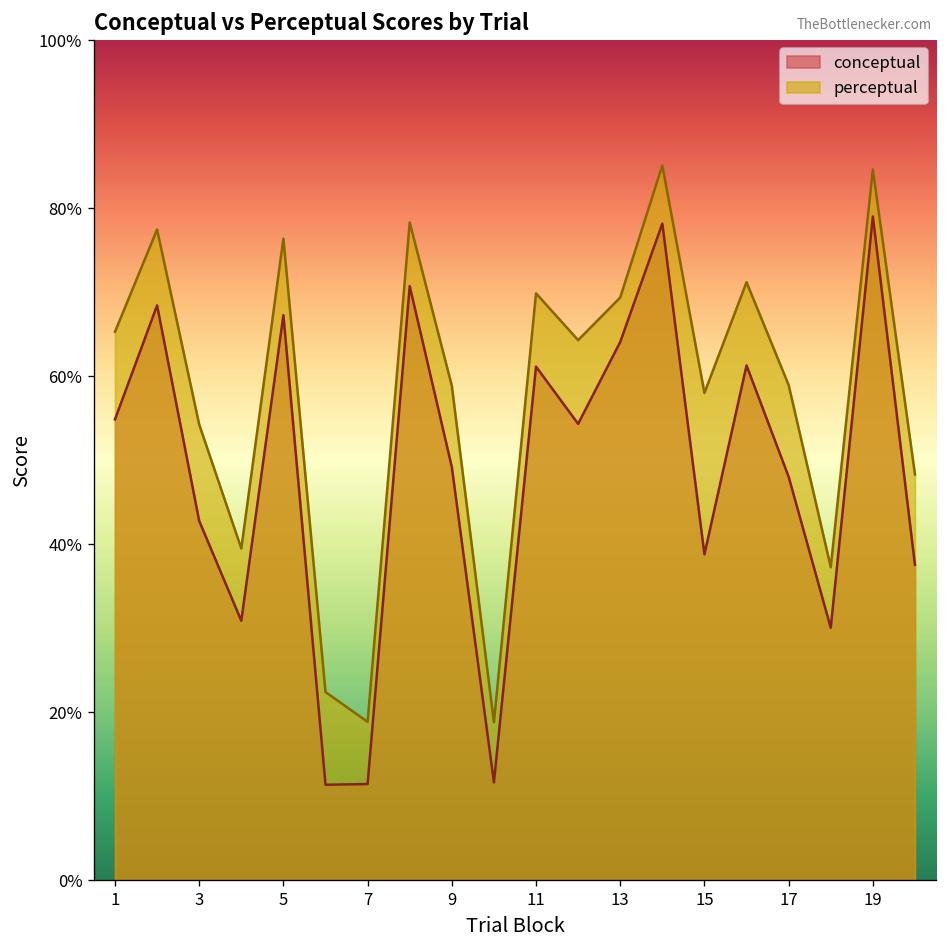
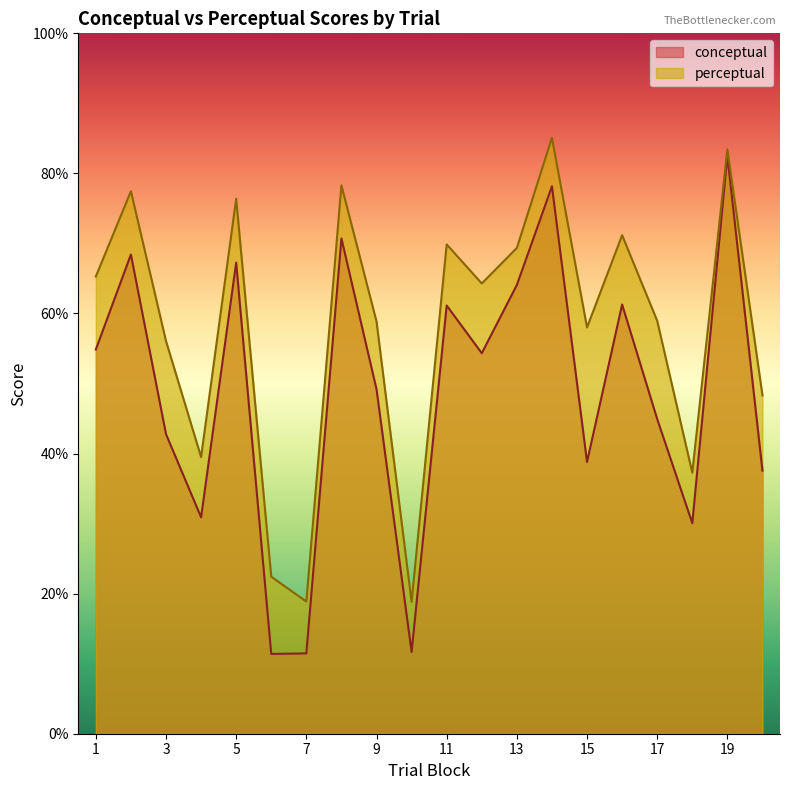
perceptual, 3: 54% -> 56%
conceptual, 17: 48% -> 45%
conceptual, 19: 79% -> 83%
perceptual, 19: 85% -> 83%
